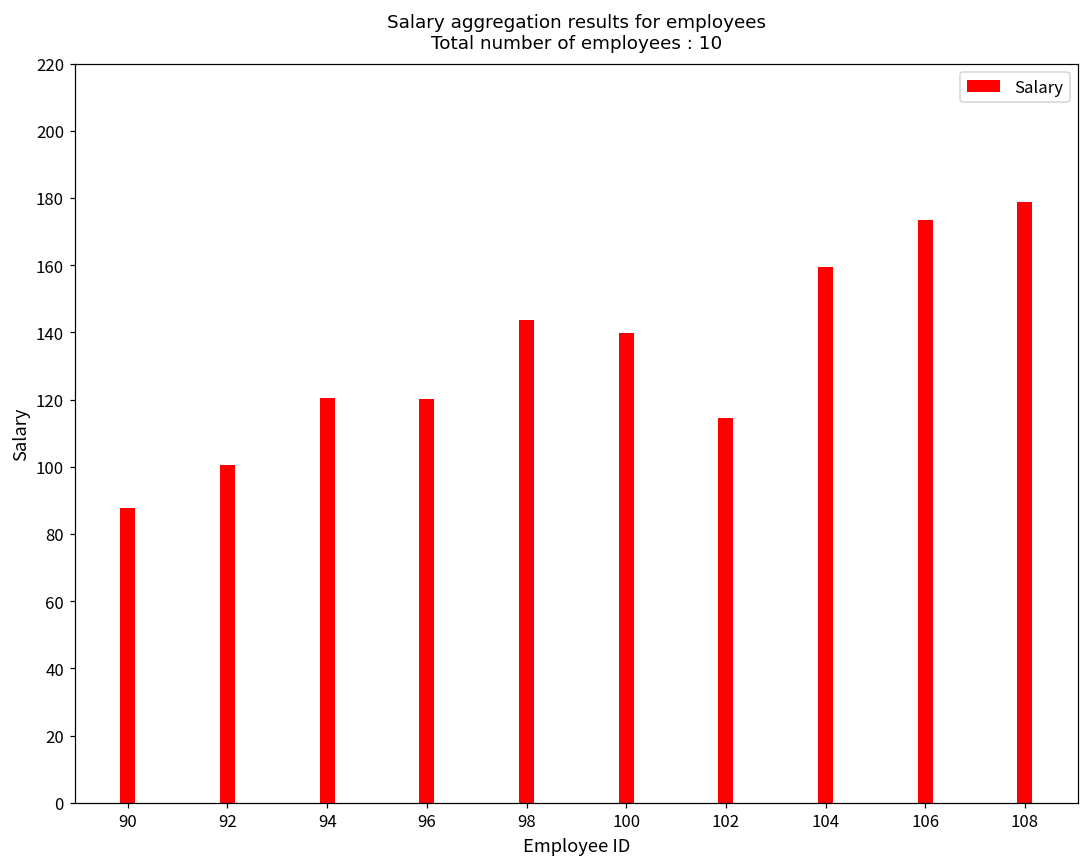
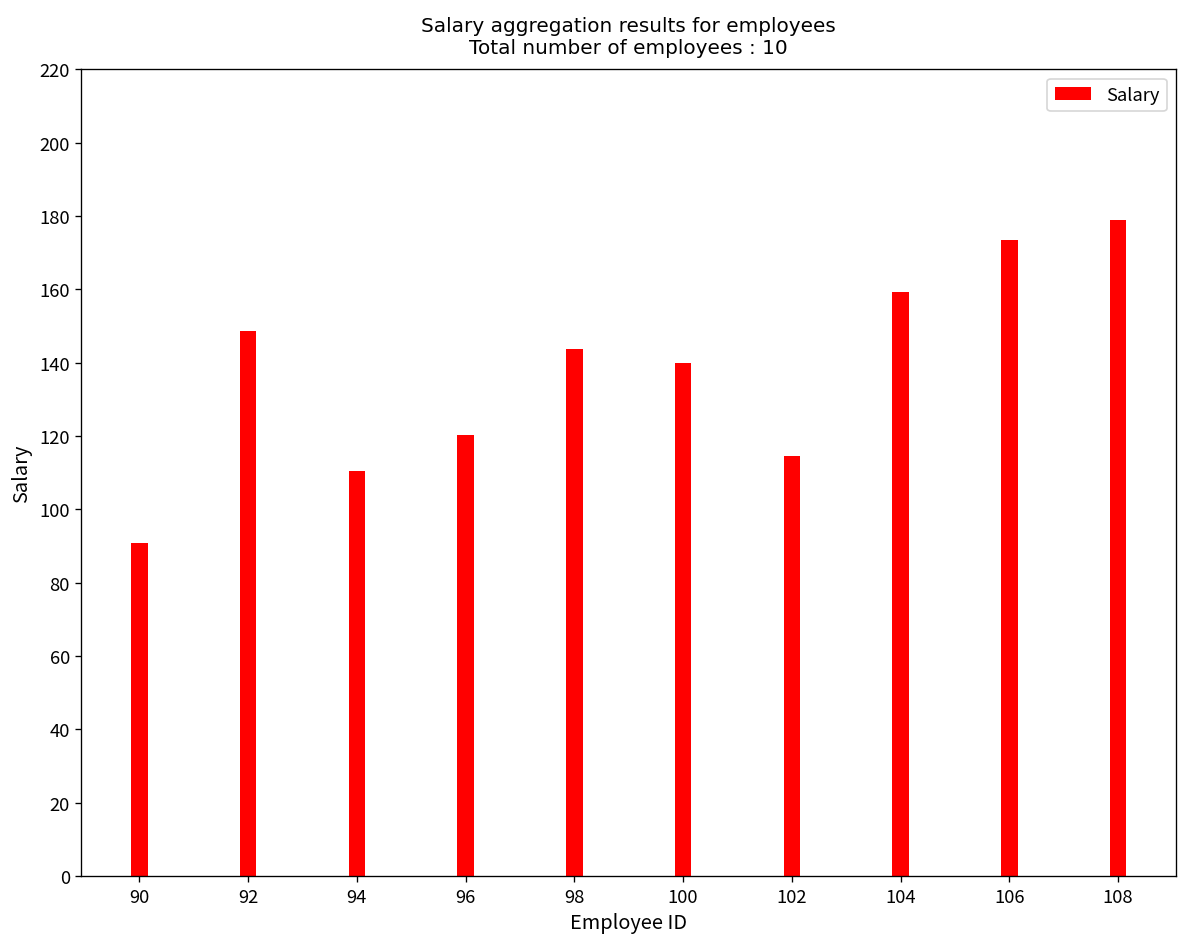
90: 88 -> 91
92: 101 -> 149
94: 120 -> 110
